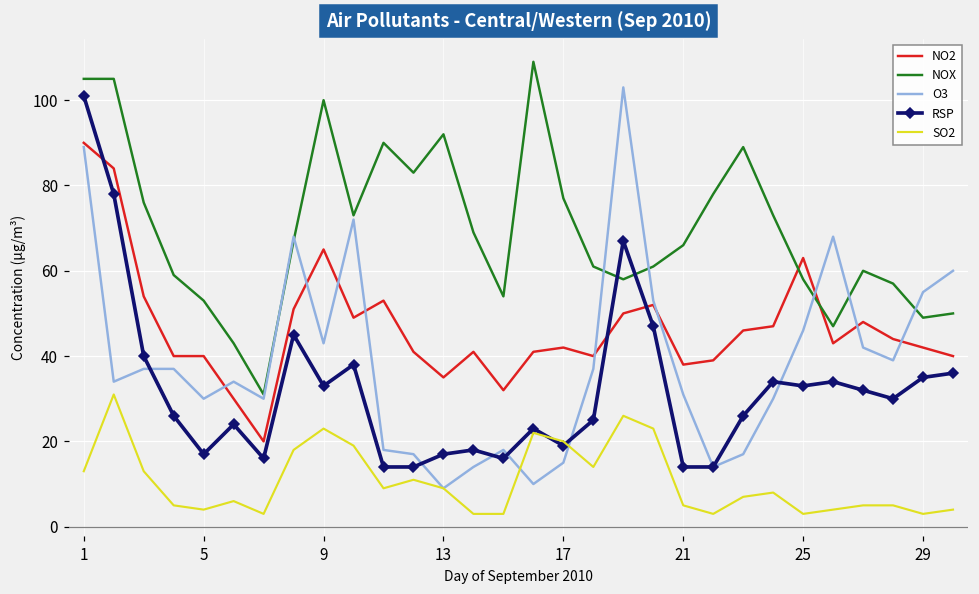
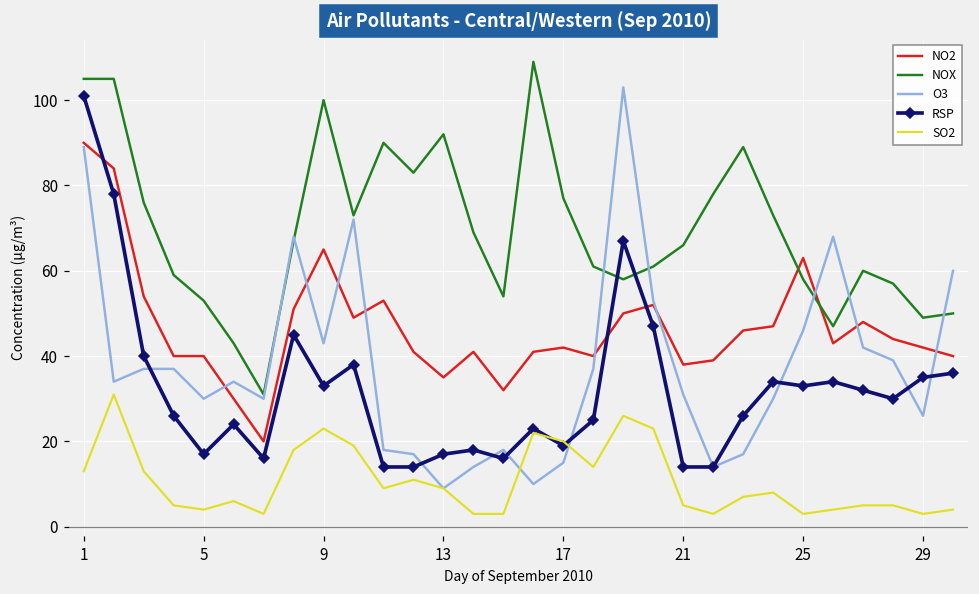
O3, 29: 55 -> 26
